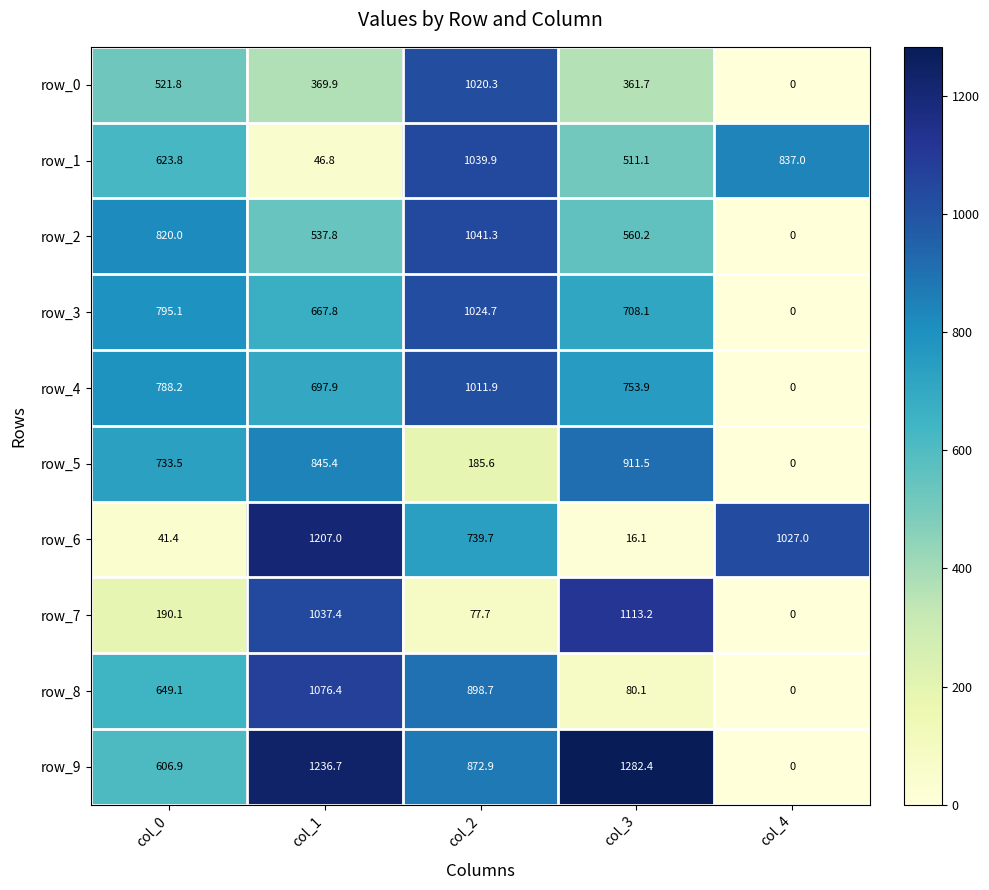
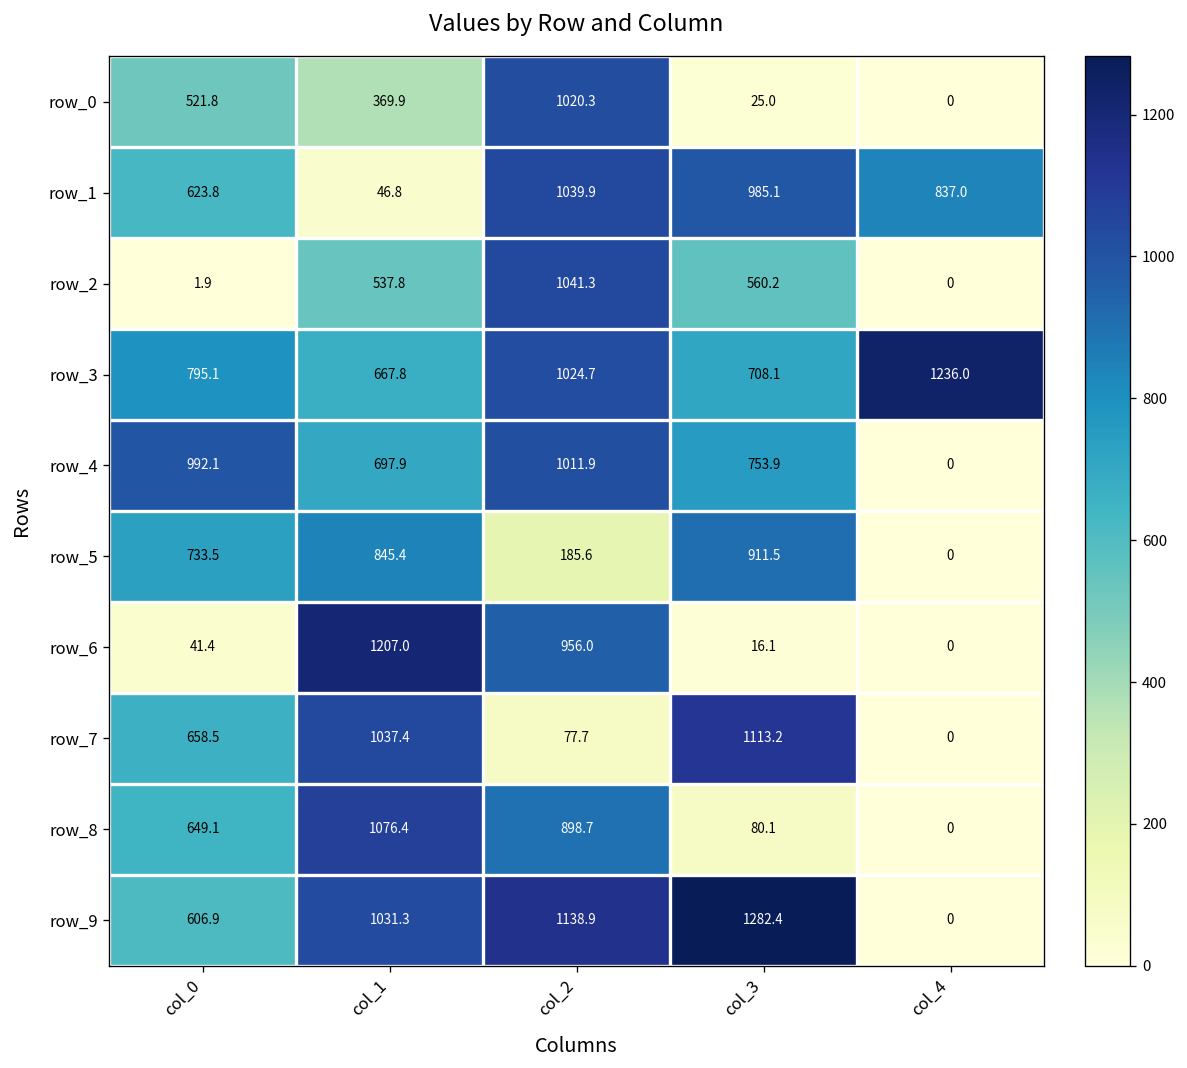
row_0, col_3: 361.7 -> 25.0
row_1, col_3: 511.1 -> 985.1
row_2, col_0: 820.0 -> 1.9
row_3, col_4: 0 -> 1236.0
row_4, col_0: 788.2 -> 992.1
row_6, col_2: 739.7 -> 956.0
row_6, col_4: 1027.0 -> 0
row_7, col_0: 190.1 -> 658.5
row_9, col_1: 1236.7 -> 1031.3
row_9, col_2: 872.9 -> 1138.9
